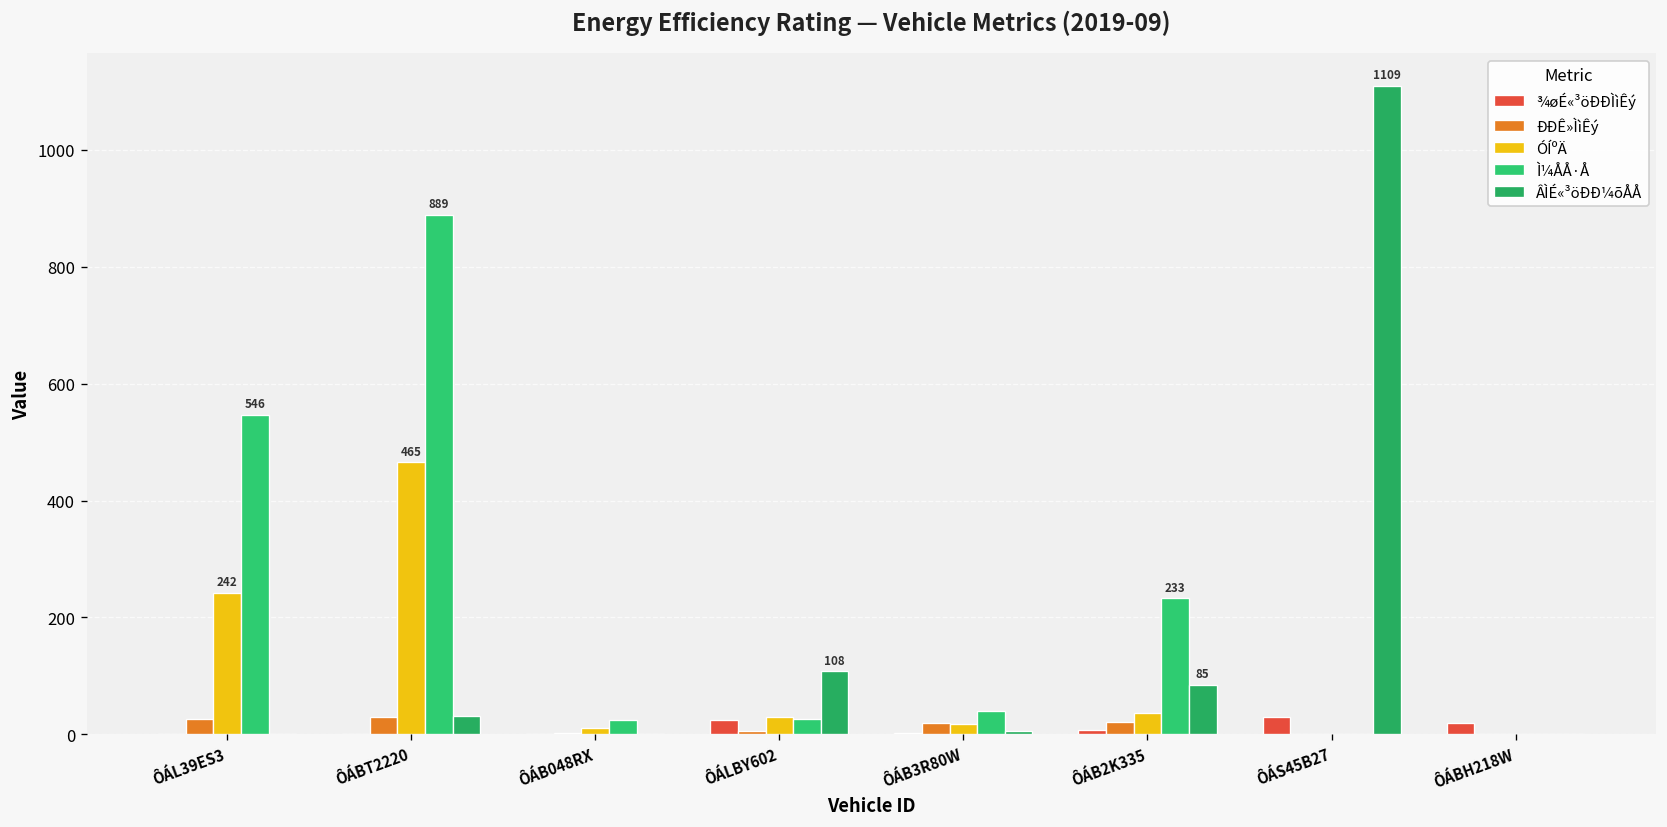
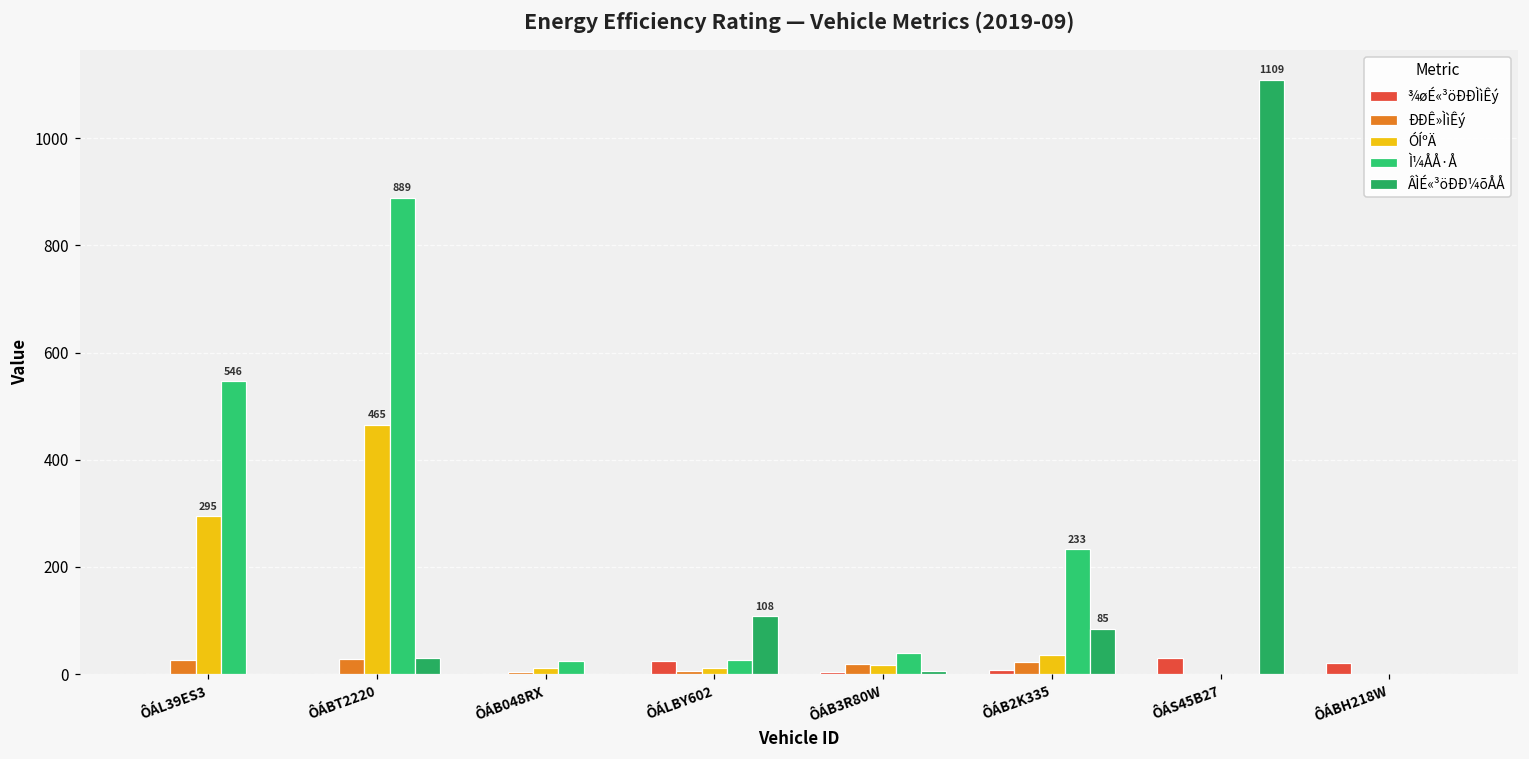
ÓÍºÄ, ÔÁL39ES3: 242 -> 295
ÓÍºÄ, ÔÁLBY602: 30 -> 10
